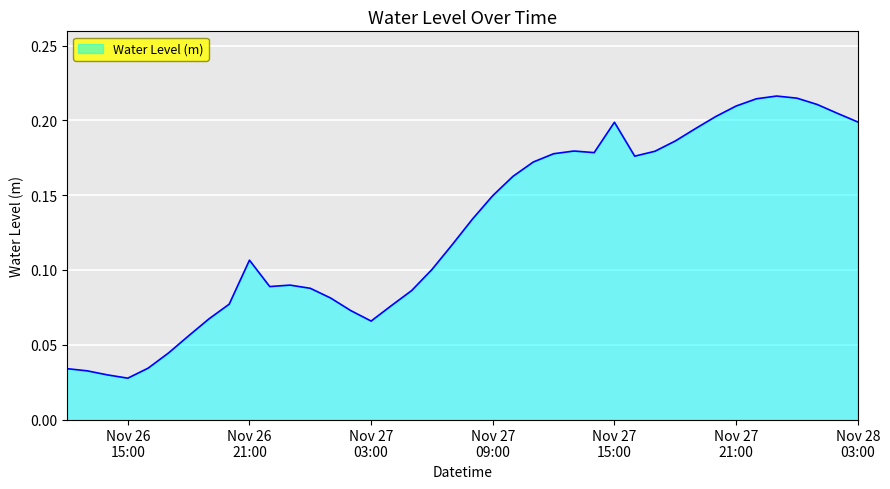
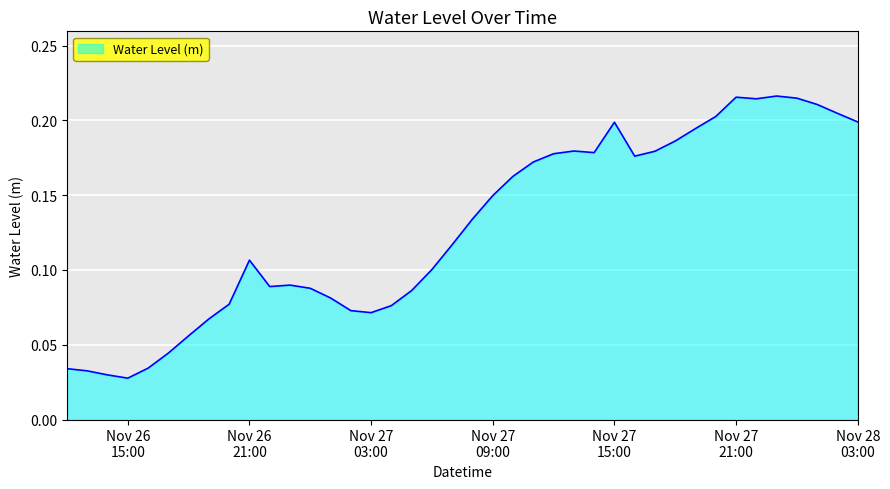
Nov 27 03:00: 0.066 -> 0.071
Nov 27 21:00: 0.210 -> 0.216
